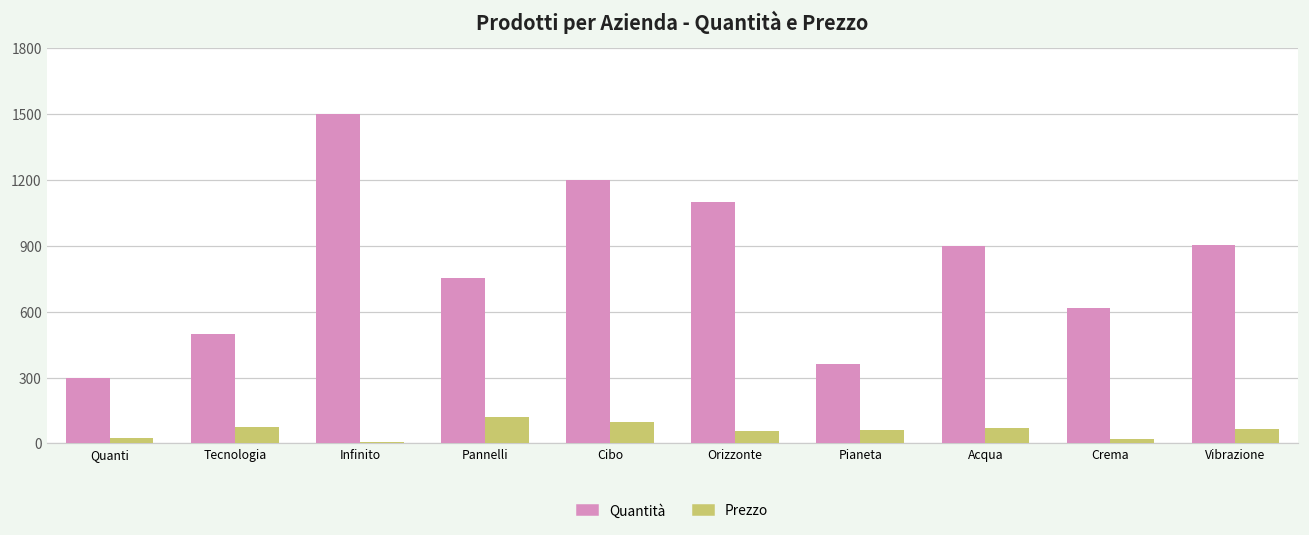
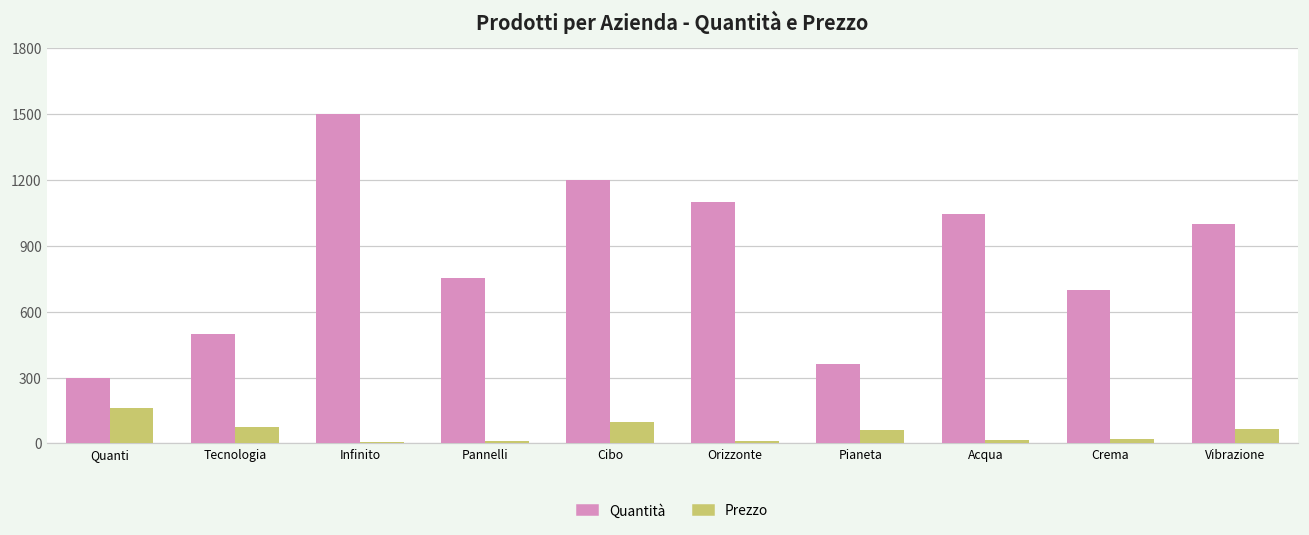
Prezzo, Quanti: 30 -> 160
Prezzo, Pannelli: 120 -> 10
Prezzo, Orizzonte: 60 -> 10
Quantità, Acqua: 900 -> 1050
Prezzo, Acqua: 70 -> 10
Quantità, Crema: 620 -> 700
Quantità, Vibrazione: 900 -> 1000
